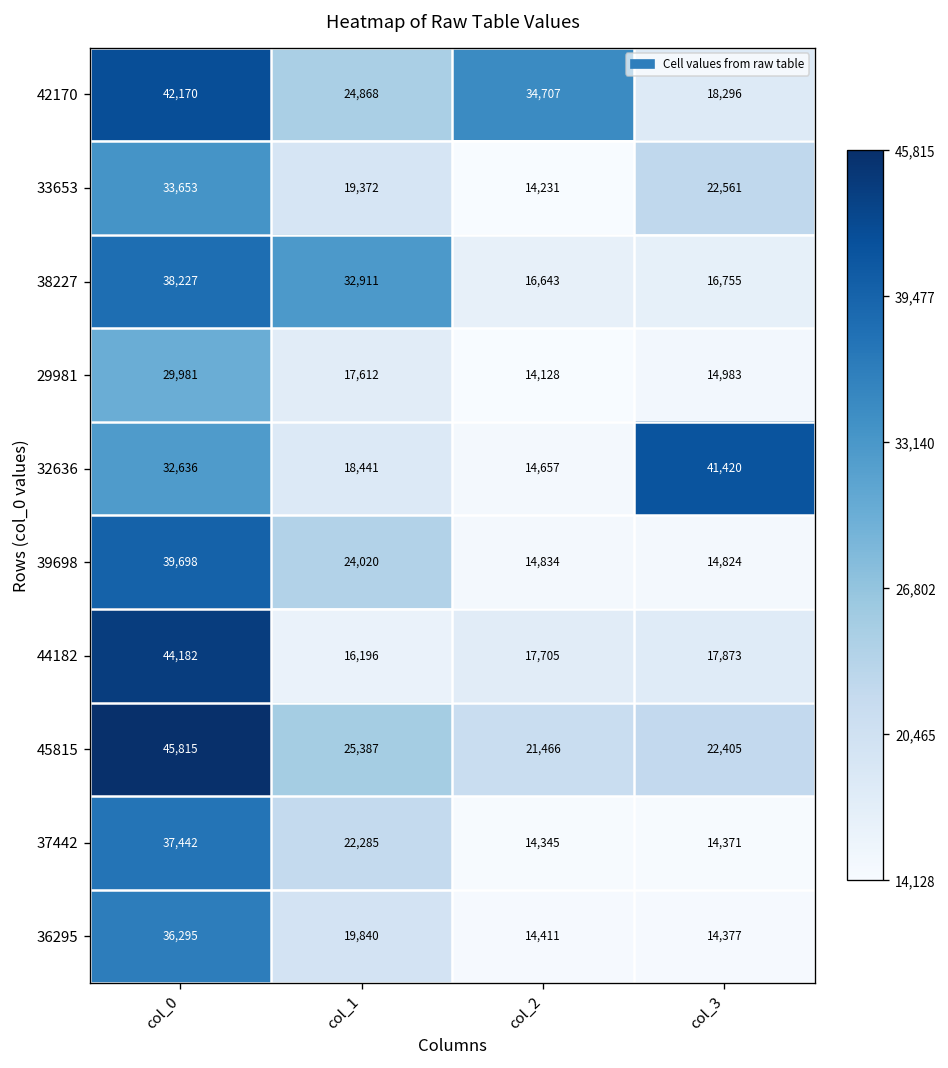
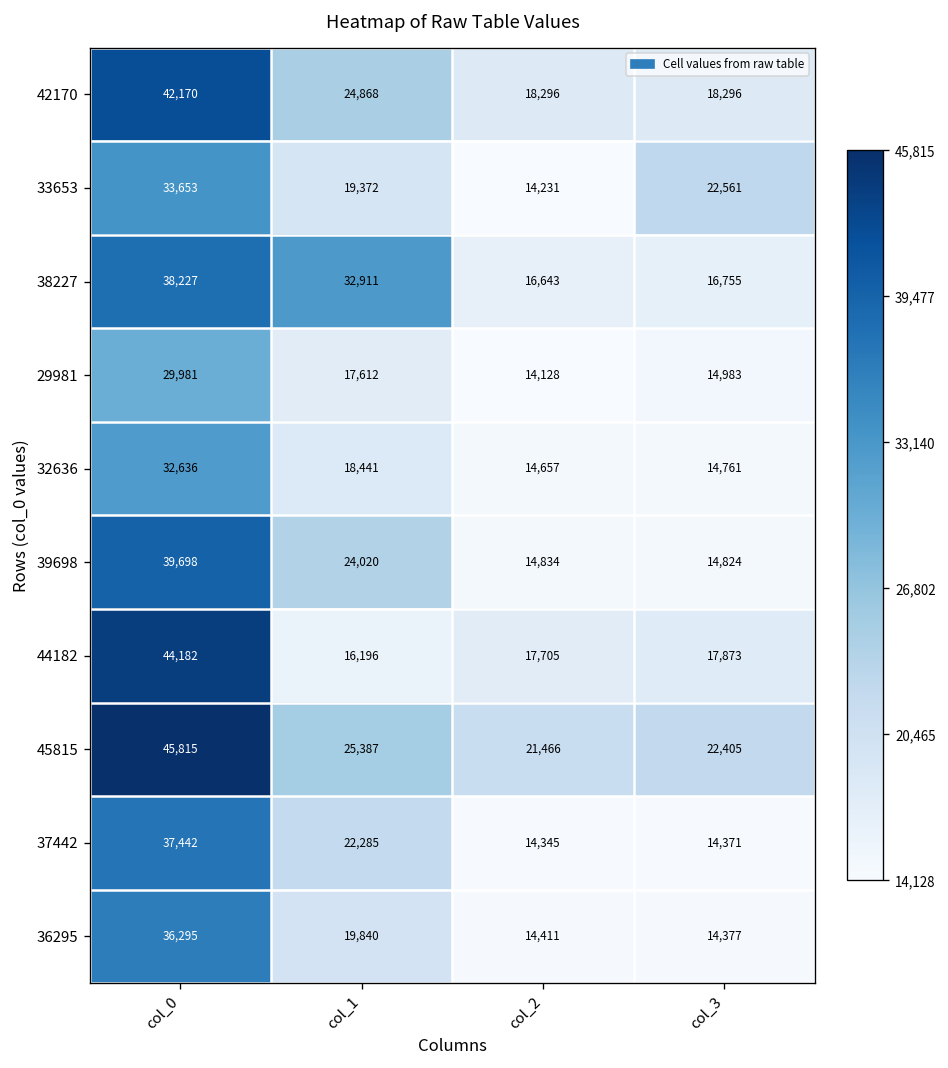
42170, col_2: 34,707 -> 18,296
32636, col_3: 41,420 -> 14,761
